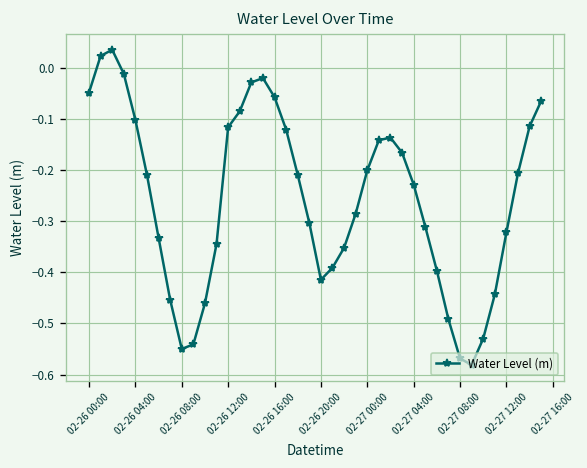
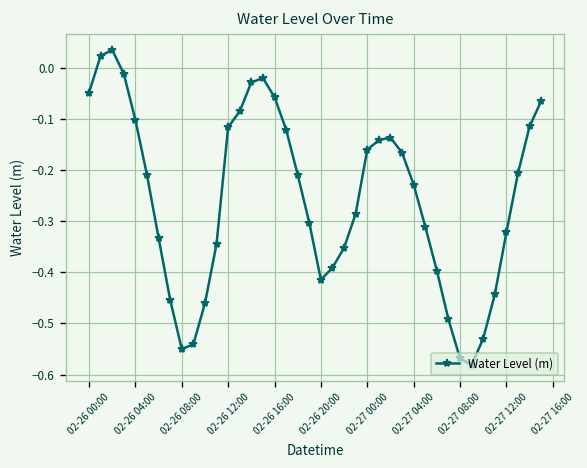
02-27 00:00: -0.20 -> -0.16
